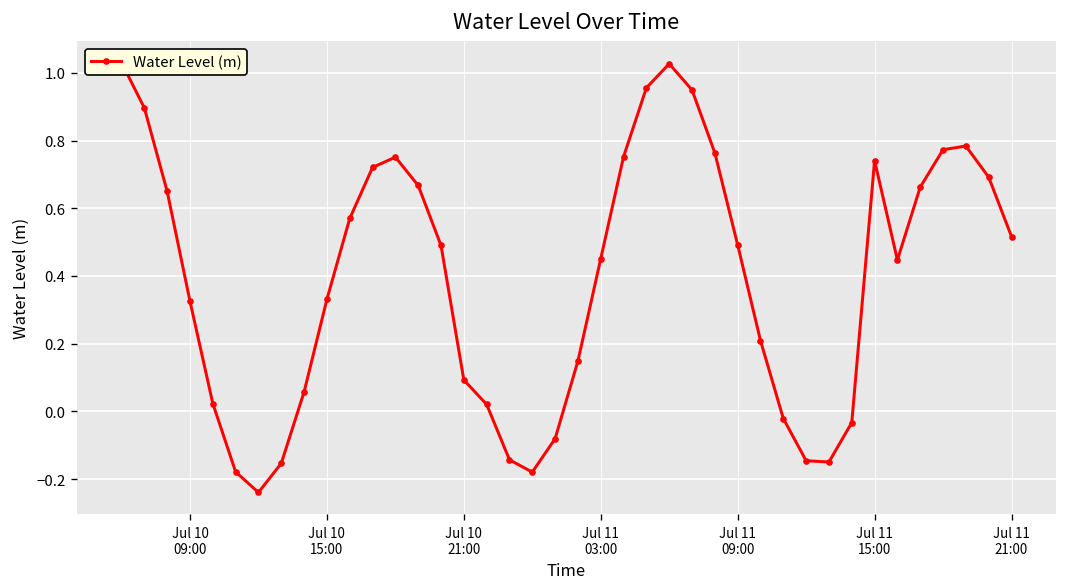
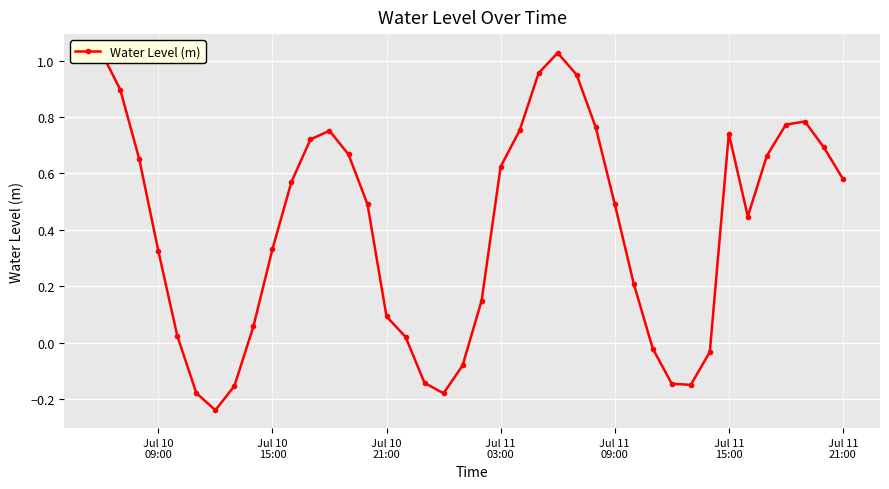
Jul 11 03:00: 0.45 -> 0.62
Jul 11 21:00: 0.52 -> 0.58
